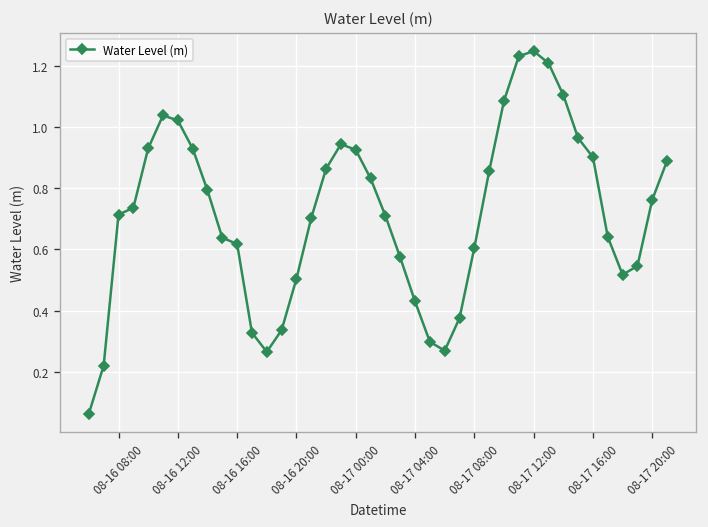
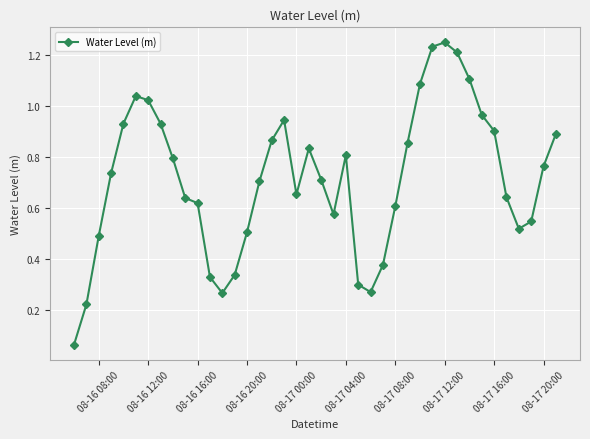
08-16 08:00: 0.71 -> 0.49
08-17 00:00: 0.93 -> 0.65
08-17 04:00: 0.43 -> 0.81
